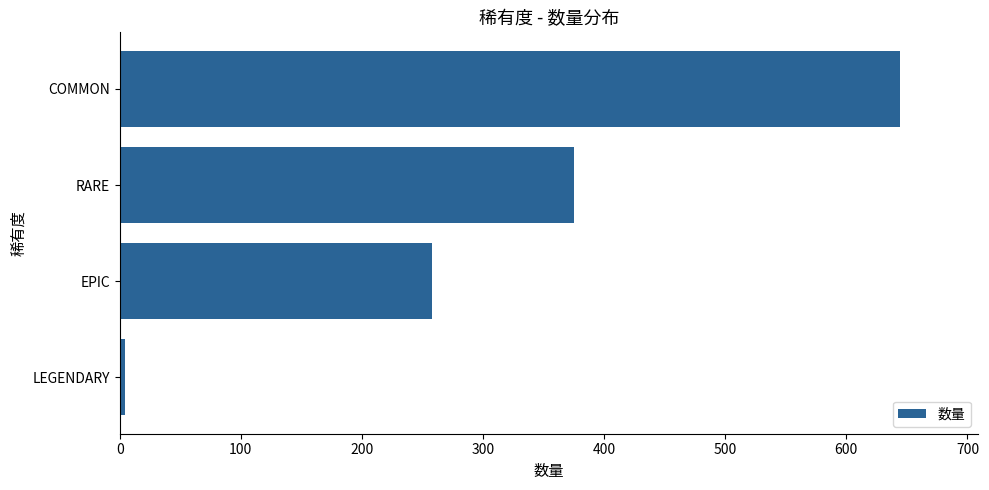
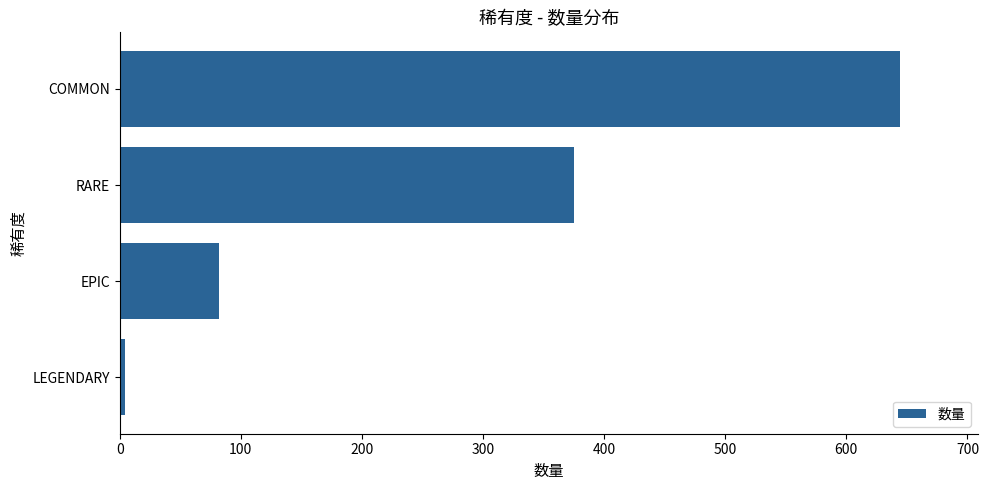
EPIC: 258 -> 82
